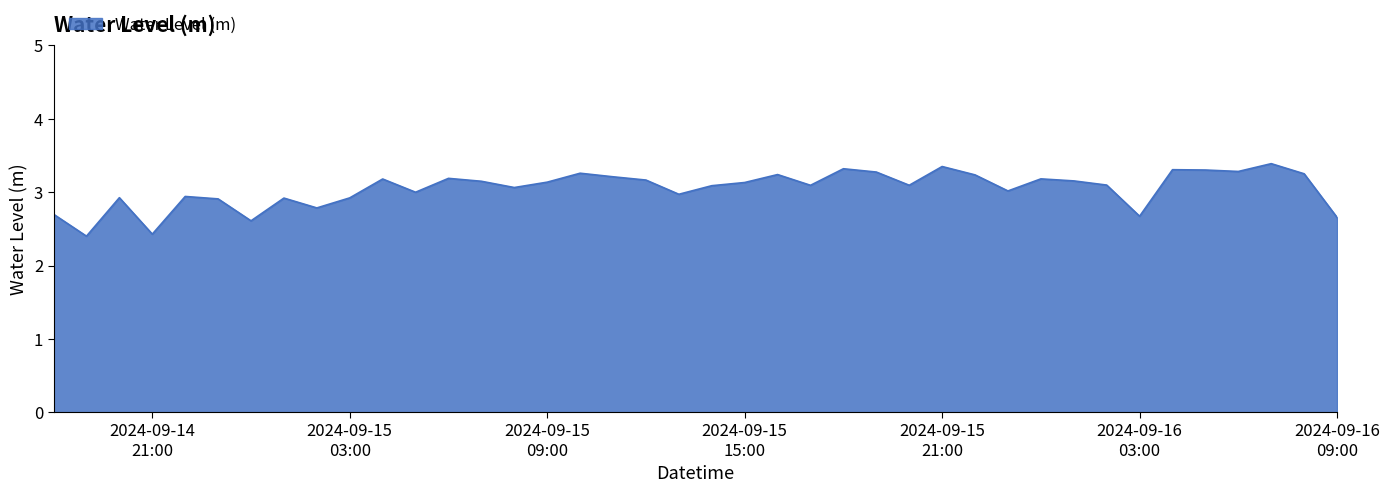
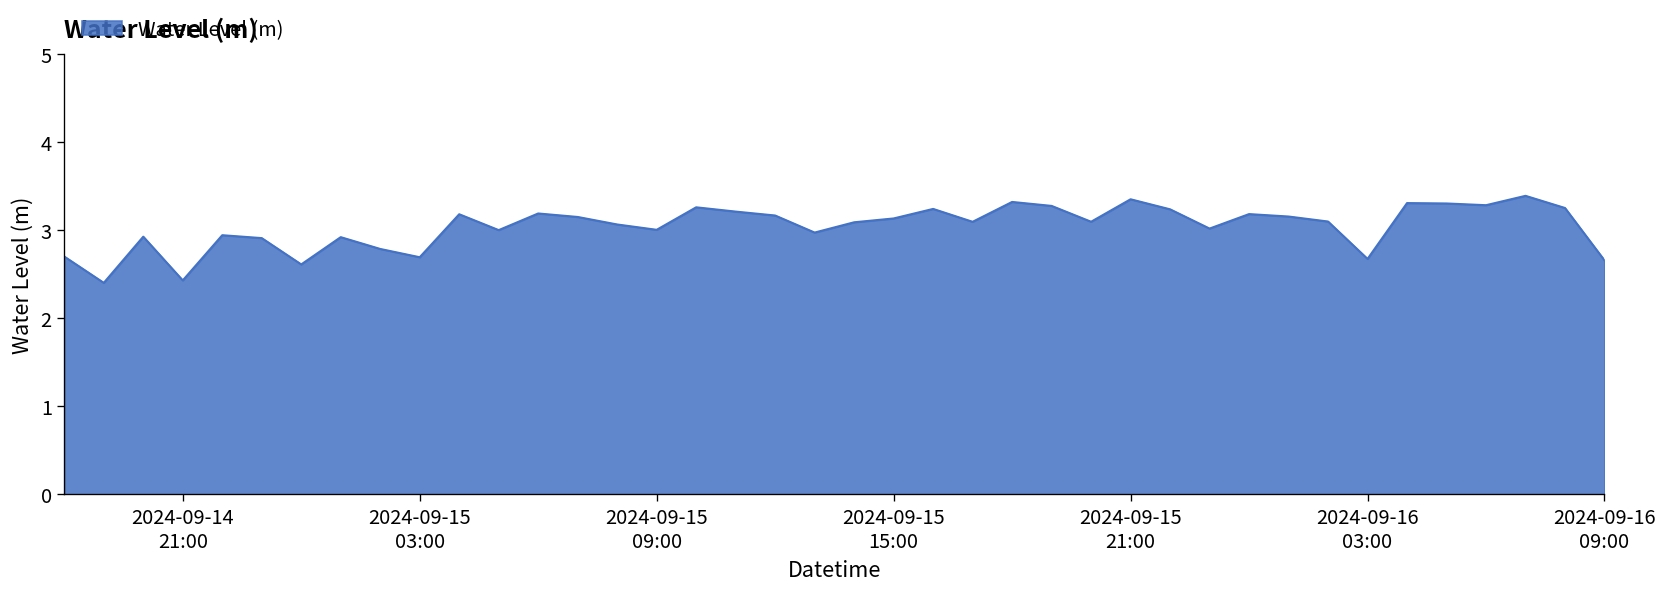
2024-09-15 03:00: 2.9 -> 2.7
2024-09-15 09:00: 3.1 -> 3.0
